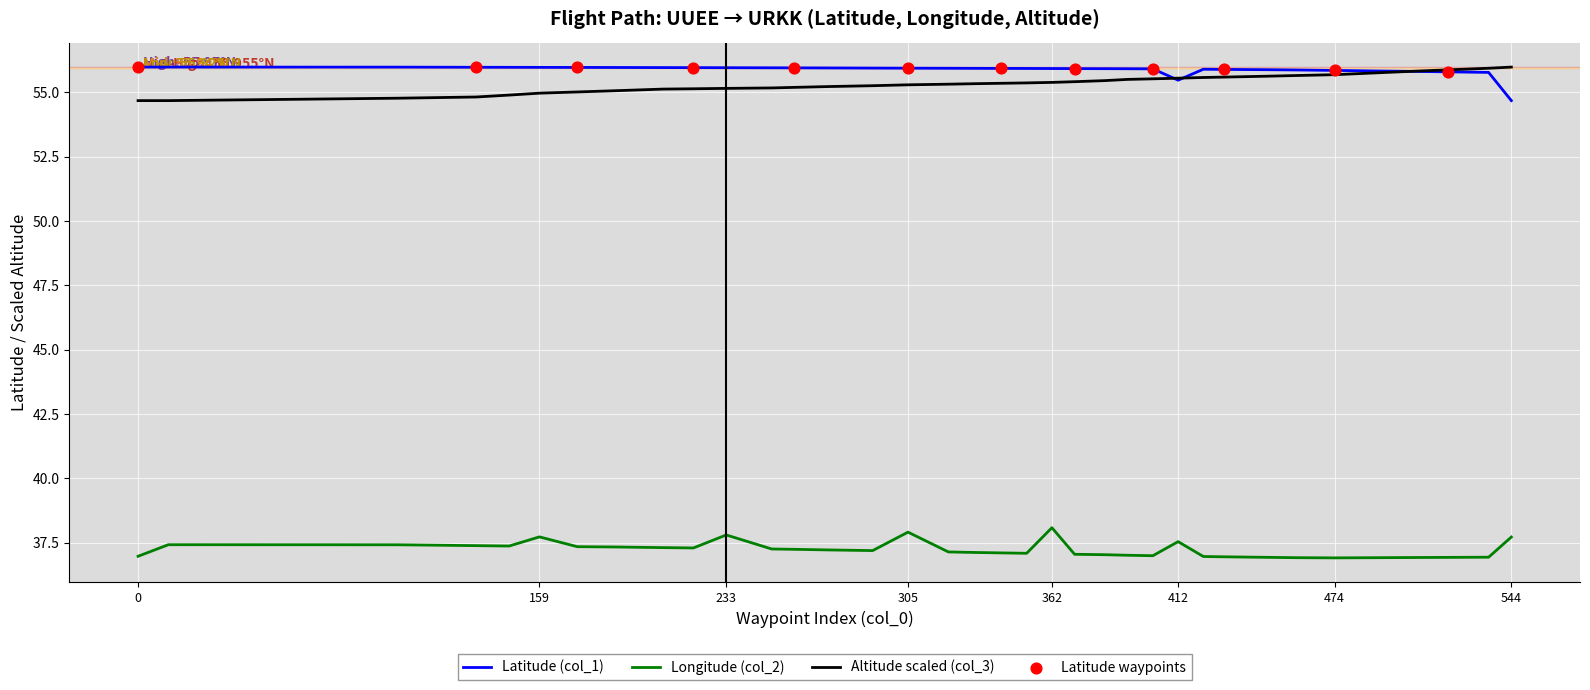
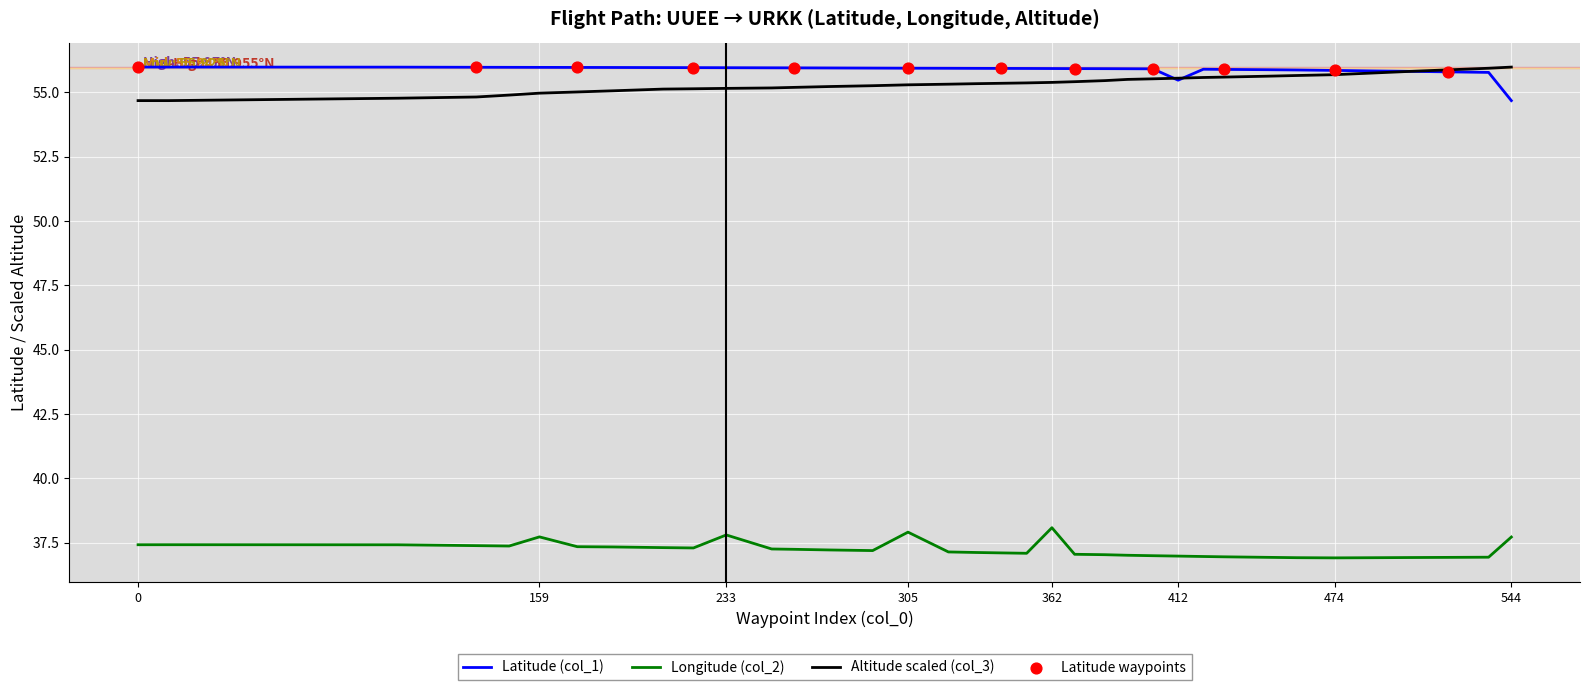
Longitude (col_2), 0: 37.0 -> 37.4
Longitude (col_2), 412: 37.5 -> 37.0
